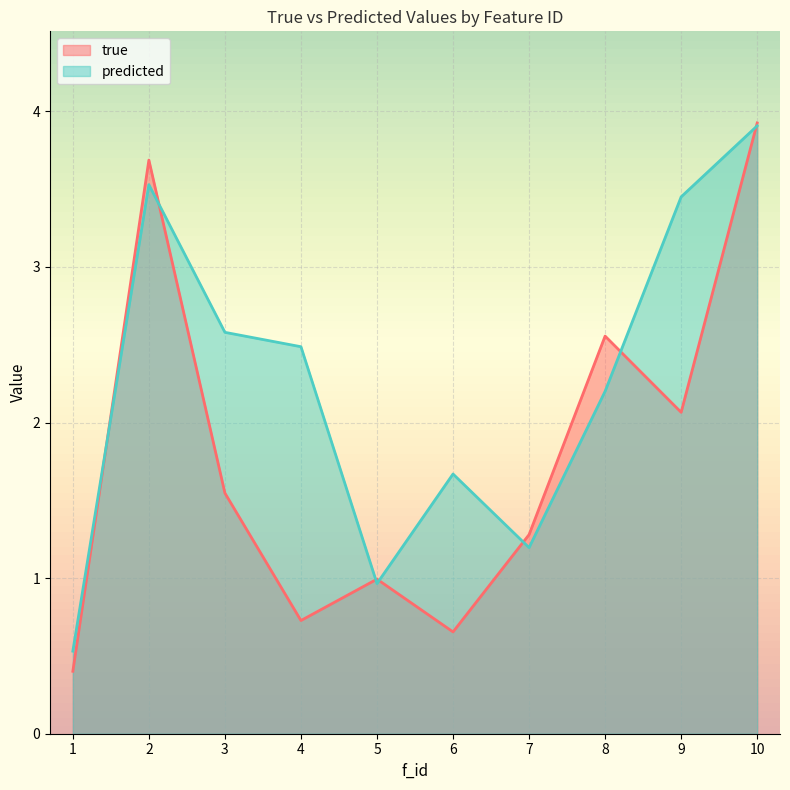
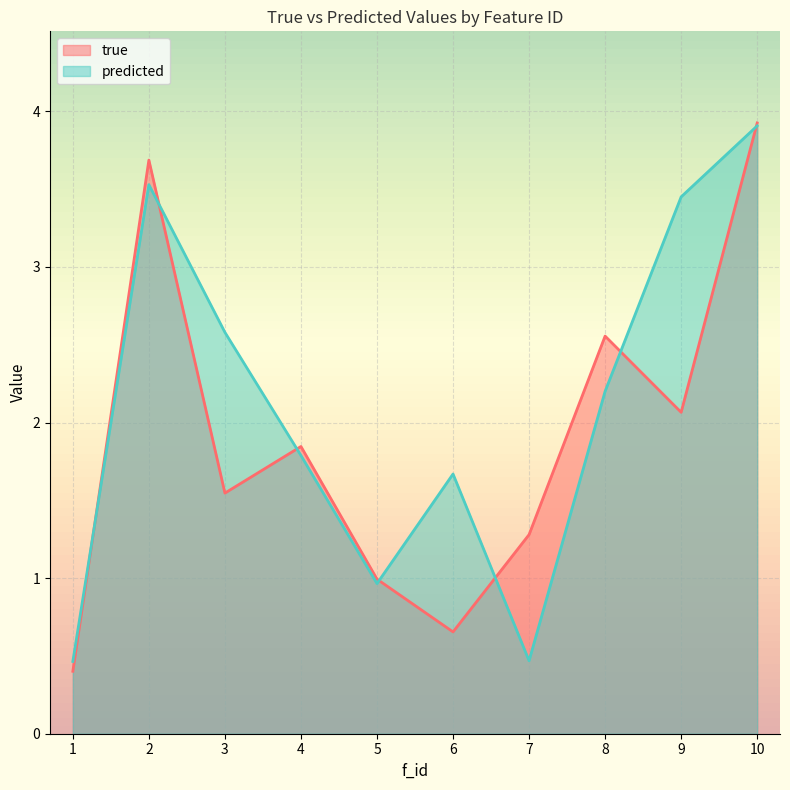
predicted, 1: 0.53 -> 0.46
true, 4: 0.73 -> 1.85
predicted, 4: 2.49 -> 1.79
predicted, 7: 1.20 -> 0.47
